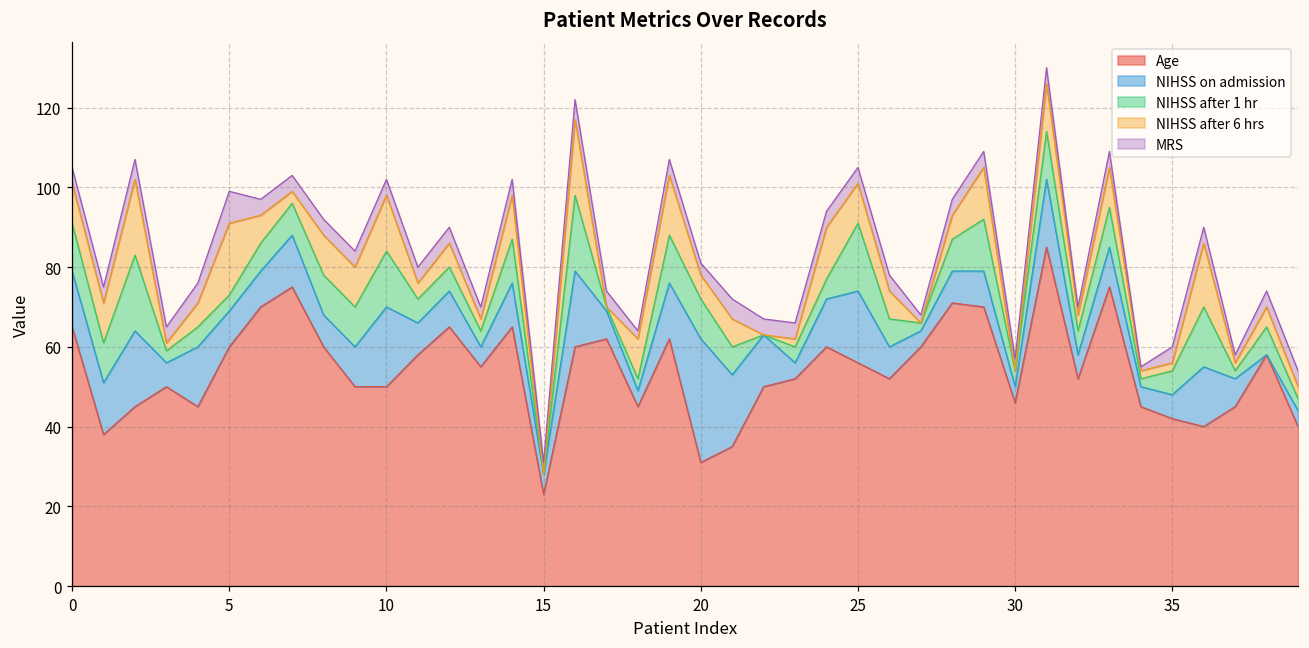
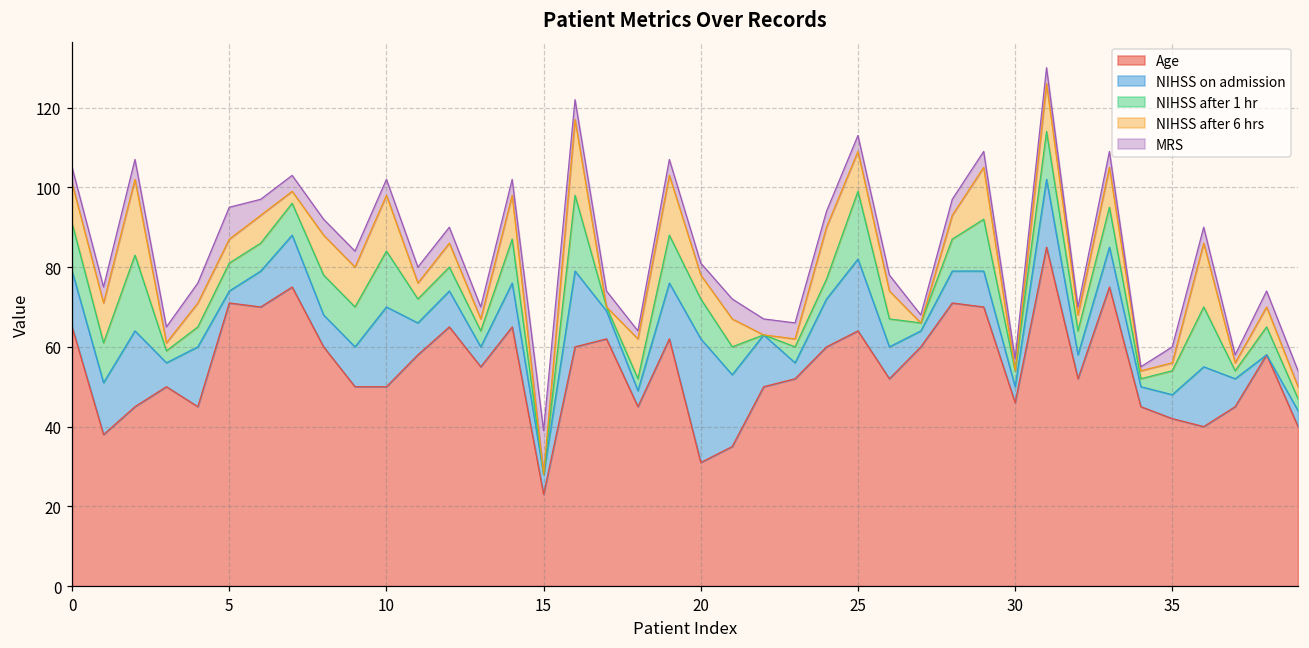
Age, 5: 60 -> 71
NIHSS on admission, 5: 9 -> 3
NIHSS after 1 hr, 5: 4 -> 7
NIHSS after 6 hrs, 5: 18 -> 6
MRS, 15: 3 -> 11
Age, 25: 56 -> 64
